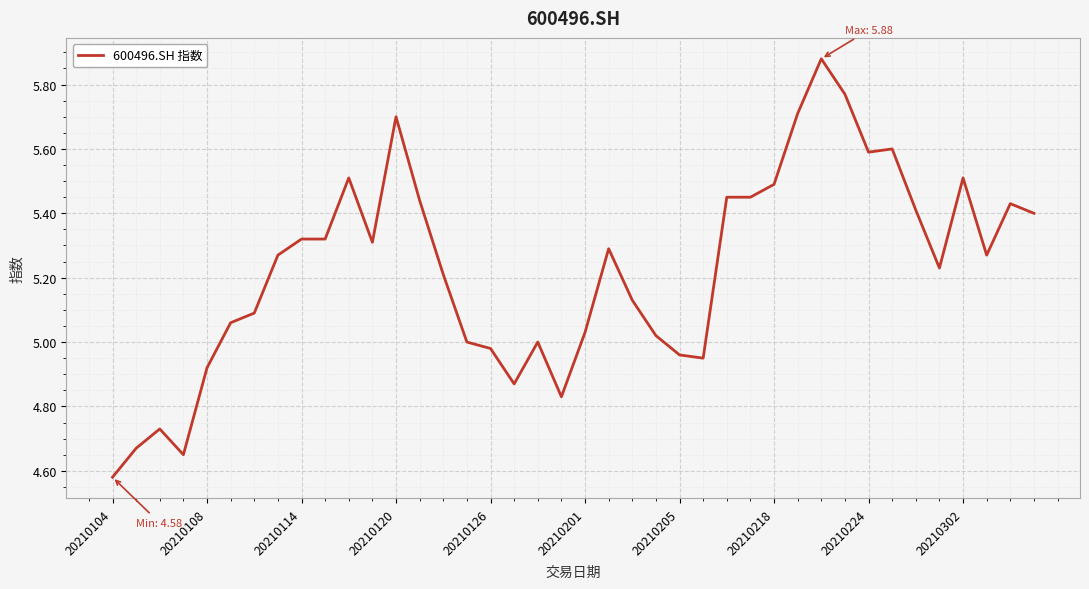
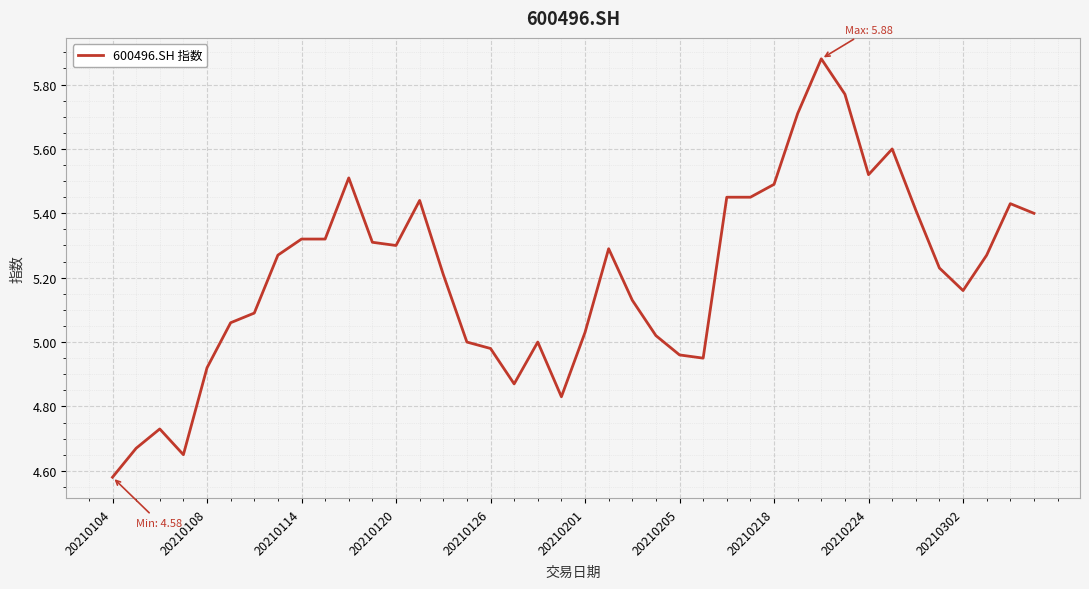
20210120: 5.7 -> 5.3
20210224: 5.59 -> 5.52
20210302: 5.51 -> 5.16
